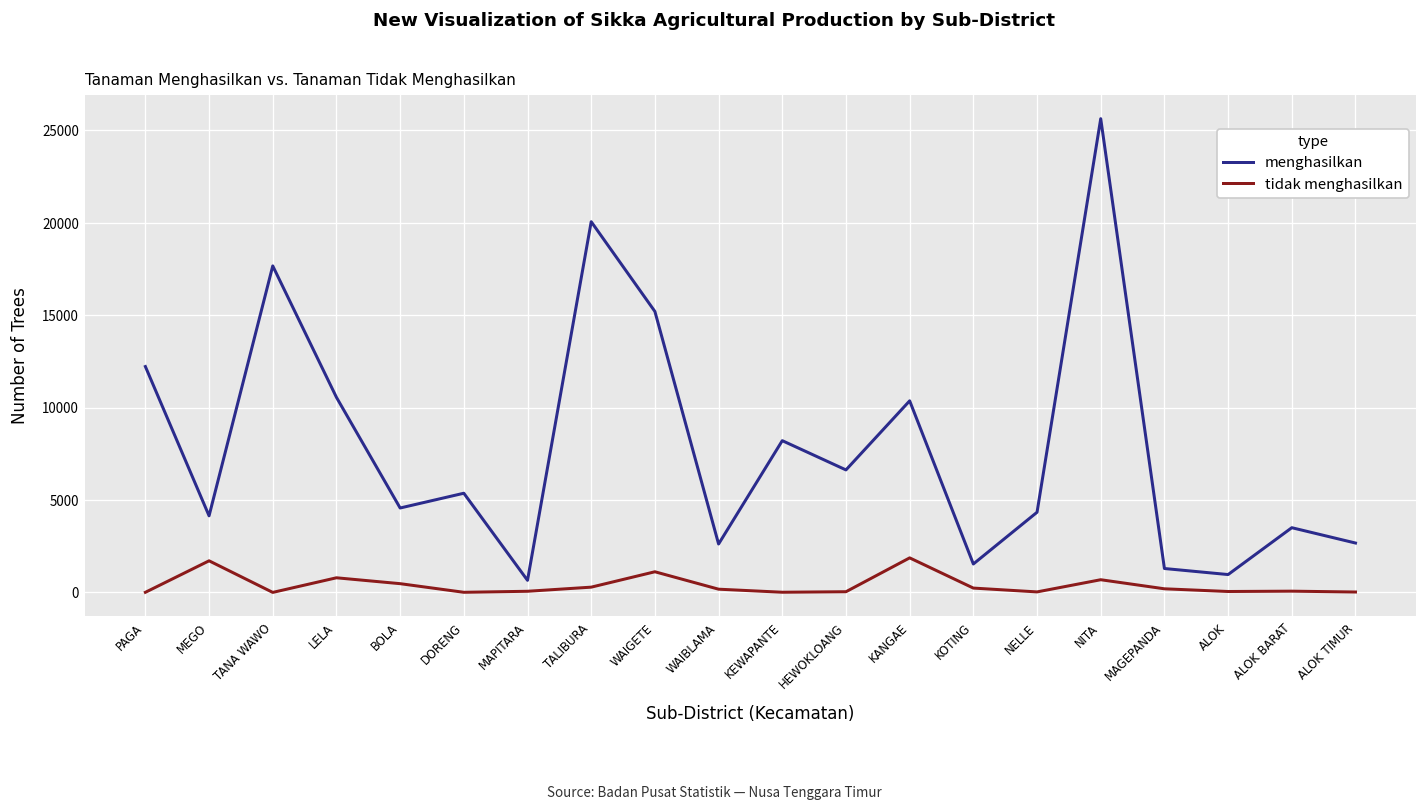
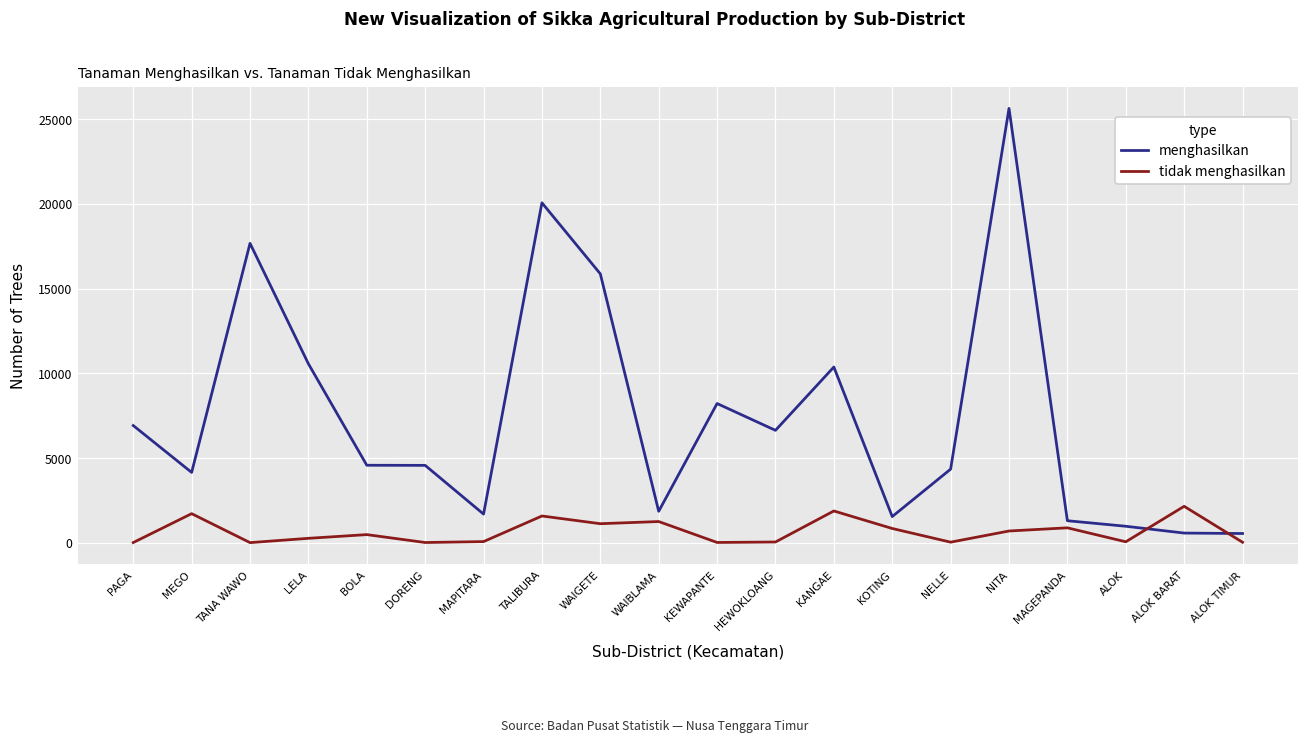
menghasilkan, PAGA: 12200 -> 6900
tidak menghasilkan, LELA: 800 -> 300
menghasilkan, DORENG: 5400 -> 4600
menghasilkan, MAPITARA: 700 -> 1700
tidak menghasilkan, TALIBURA: 300 -> 1600
menghasilkan, WAIGETE: 15200 -> 15900
menghasilkan, WAIBLAMA: 2600 -> 1800
tidak menghasilkan, WAIBLAMA: 200 -> 1200
tidak menghasilkan, KOTING: 200 -> 800
tidak menghasilkan, MAGEPANDA: 200 -> 900
menghasilkan, ALOK BARAT: 3500 -> 600
tidak menghasilkan, ALOK BARAT: 100 -> 2100
menghasilkan, ALOK TIMUR: 2700 -> 500
